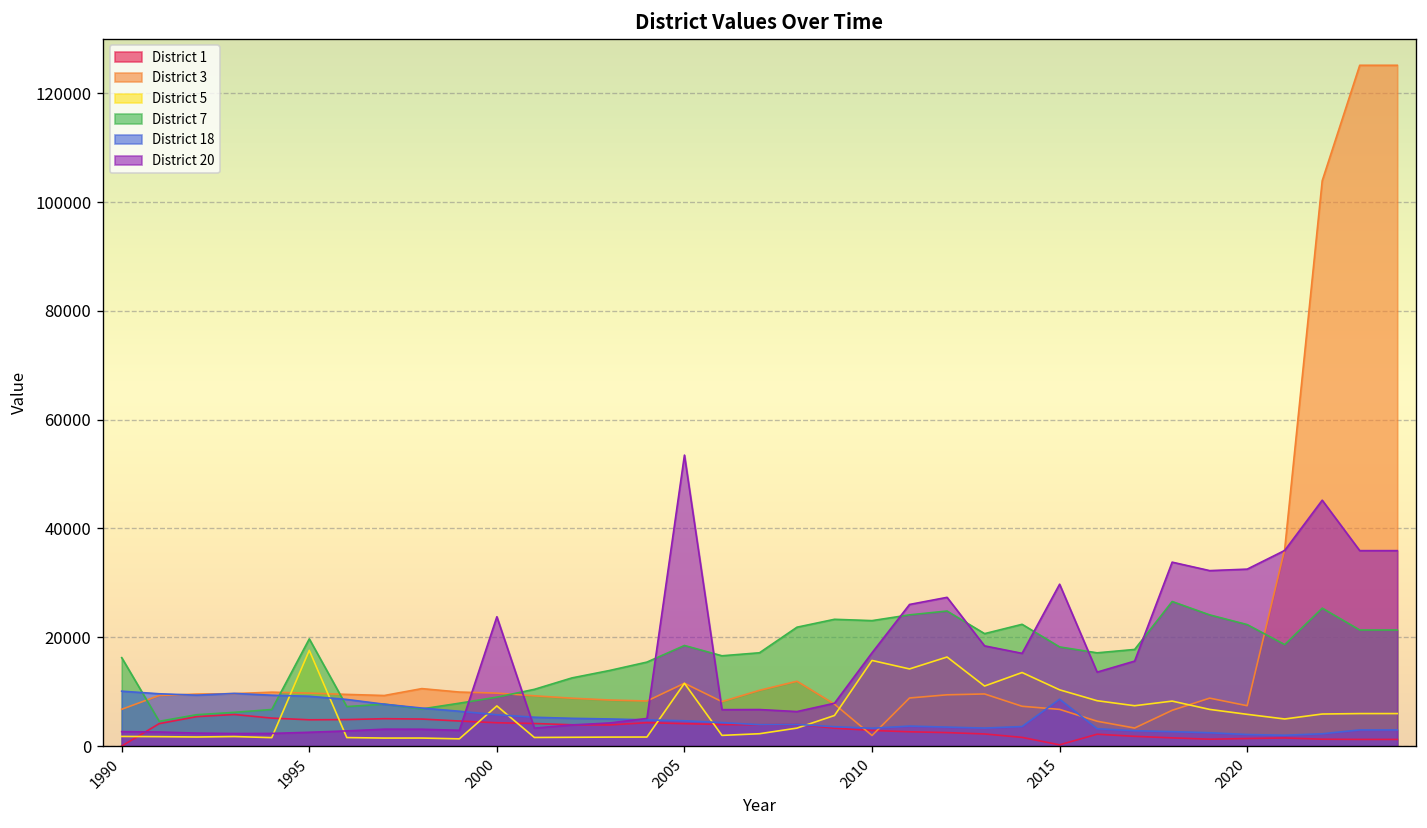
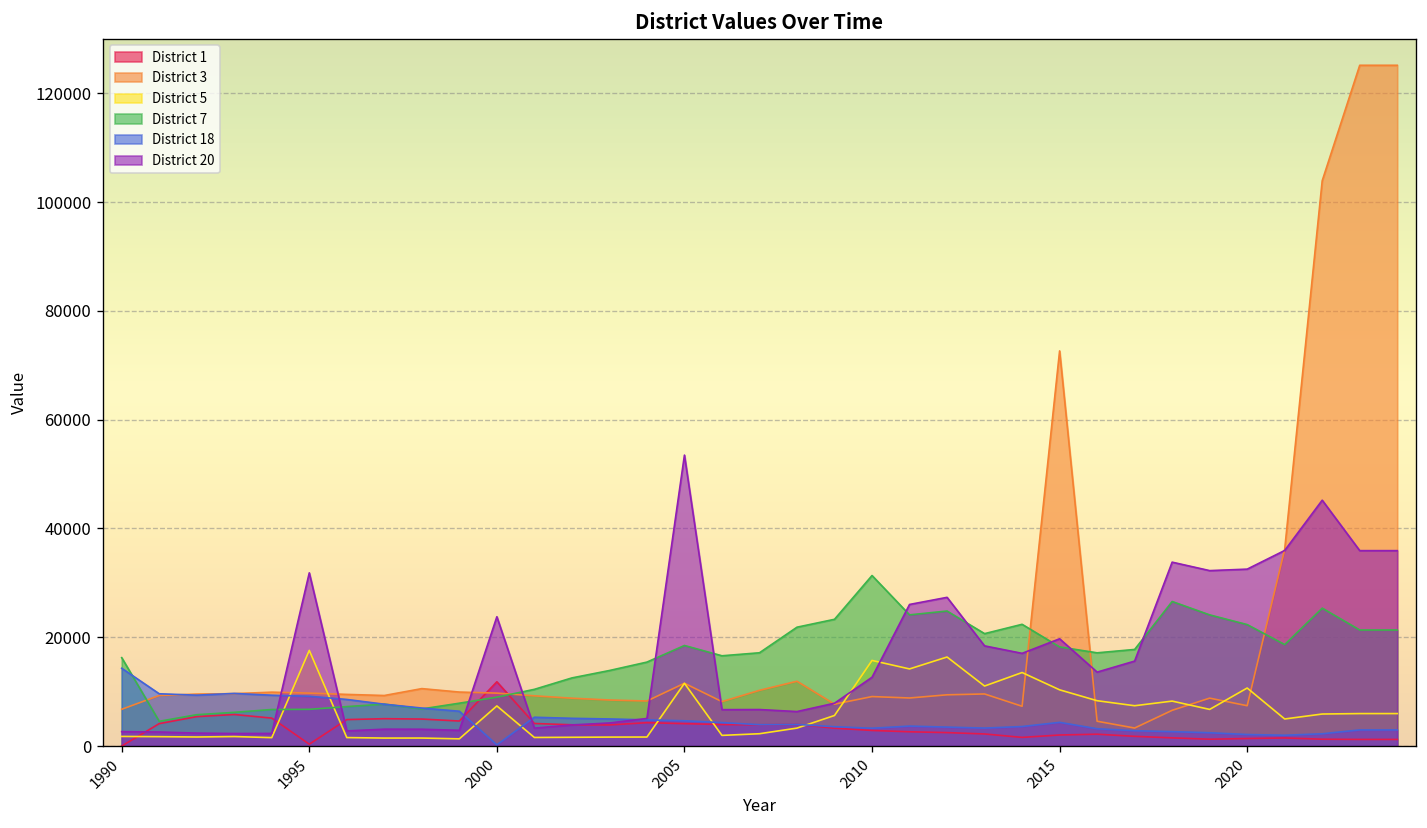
District 18, 1990: 10000 -> 14000
District 1, 1995: 5000 -> 0
District 7, 1995: 20000 -> 7000
District 20, 1995: 3000 -> 32000
District 1, 2000: 4000 -> 12000
District 18, 2000: 6000 -> 0
District 3, 2010: 2000 -> 9000
District 7, 2010: 23000 -> 31000
District 20, 2010: 17000 -> 13000
District 1, 2015: 0 -> 2000
District 3, 2015: 7000 -> 73000
District 18, 2015: 9000 -> 4000
District 20, 2015: 30000 -> 20000
District 5, 2020: 6000 -> 11000
